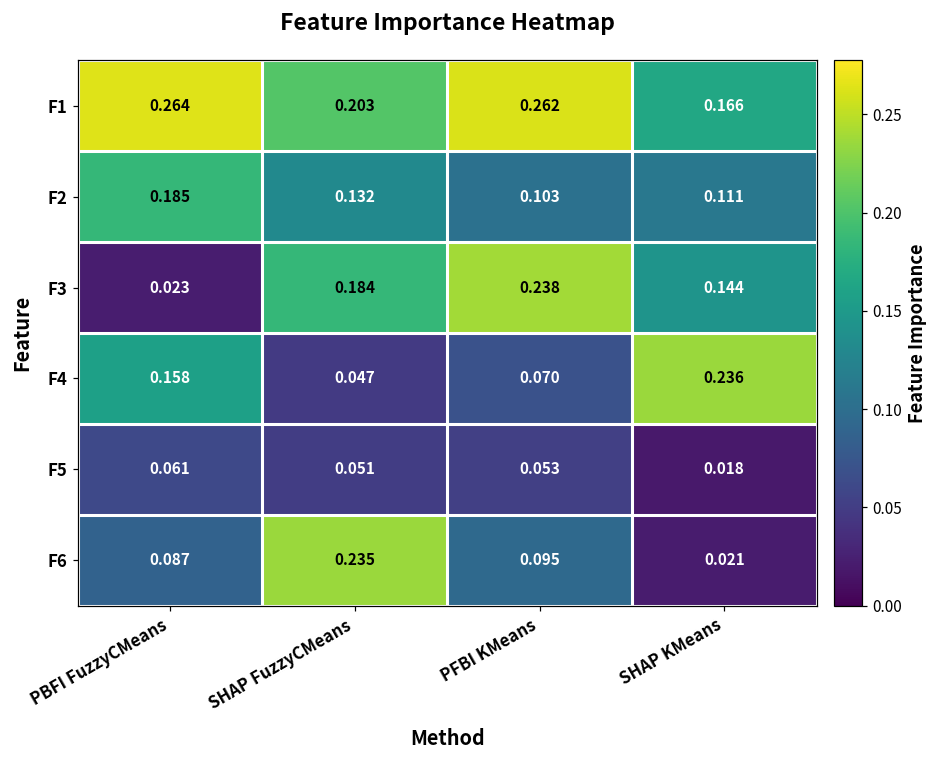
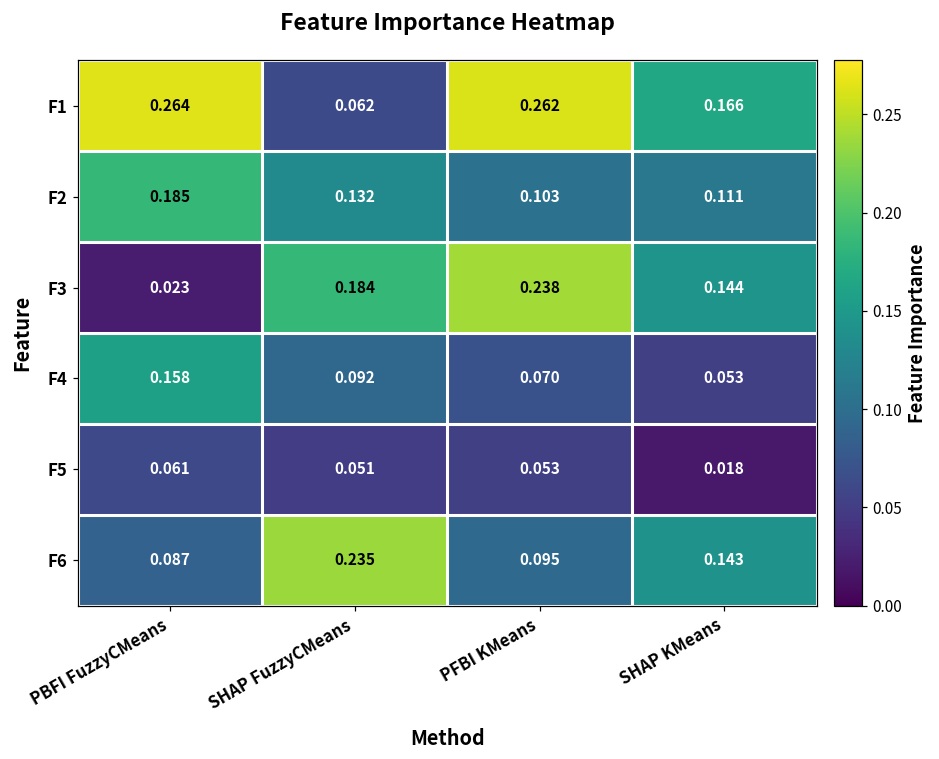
F1, SHAP FuzzyCMeans: 0.203 -> 0.062
F4, SHAP FuzzyCMeans: 0.047 -> 0.092
F4, SHAP KMeans: 0.236 -> 0.053
F6, SHAP KMeans: 0.021 -> 0.143
